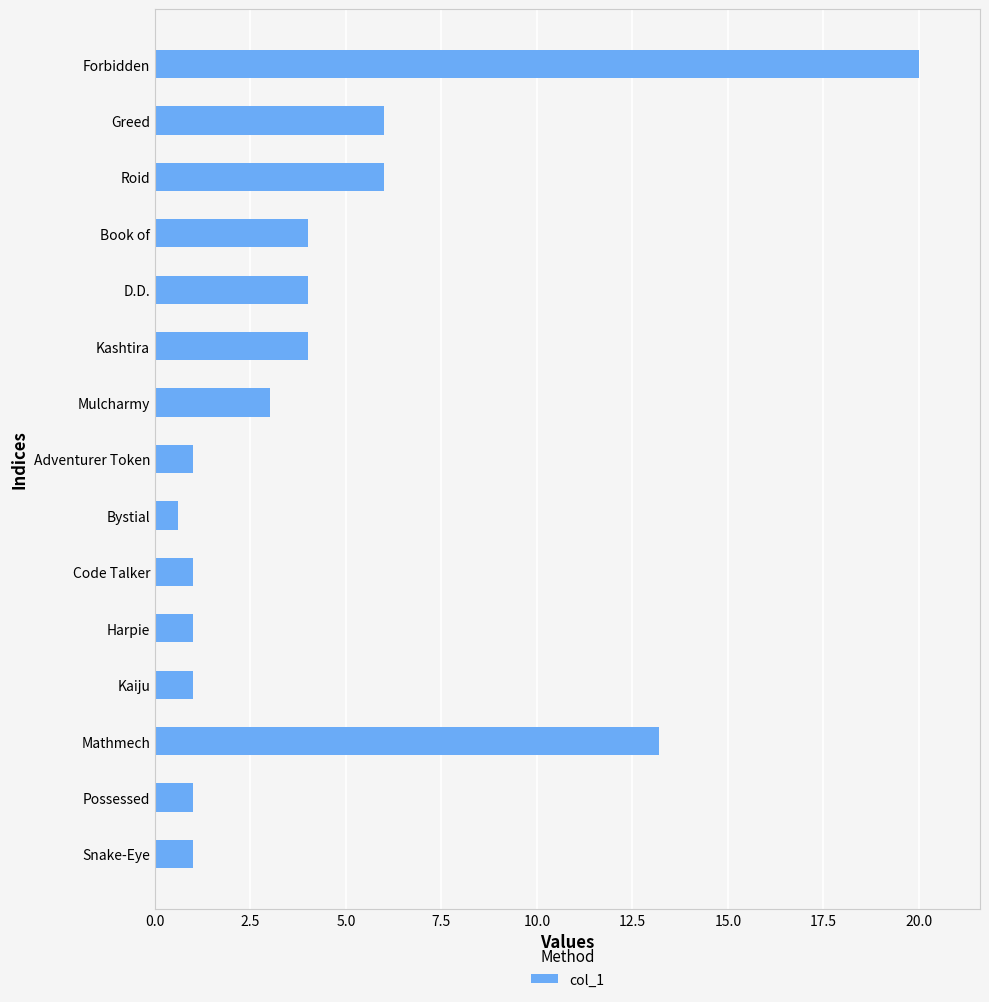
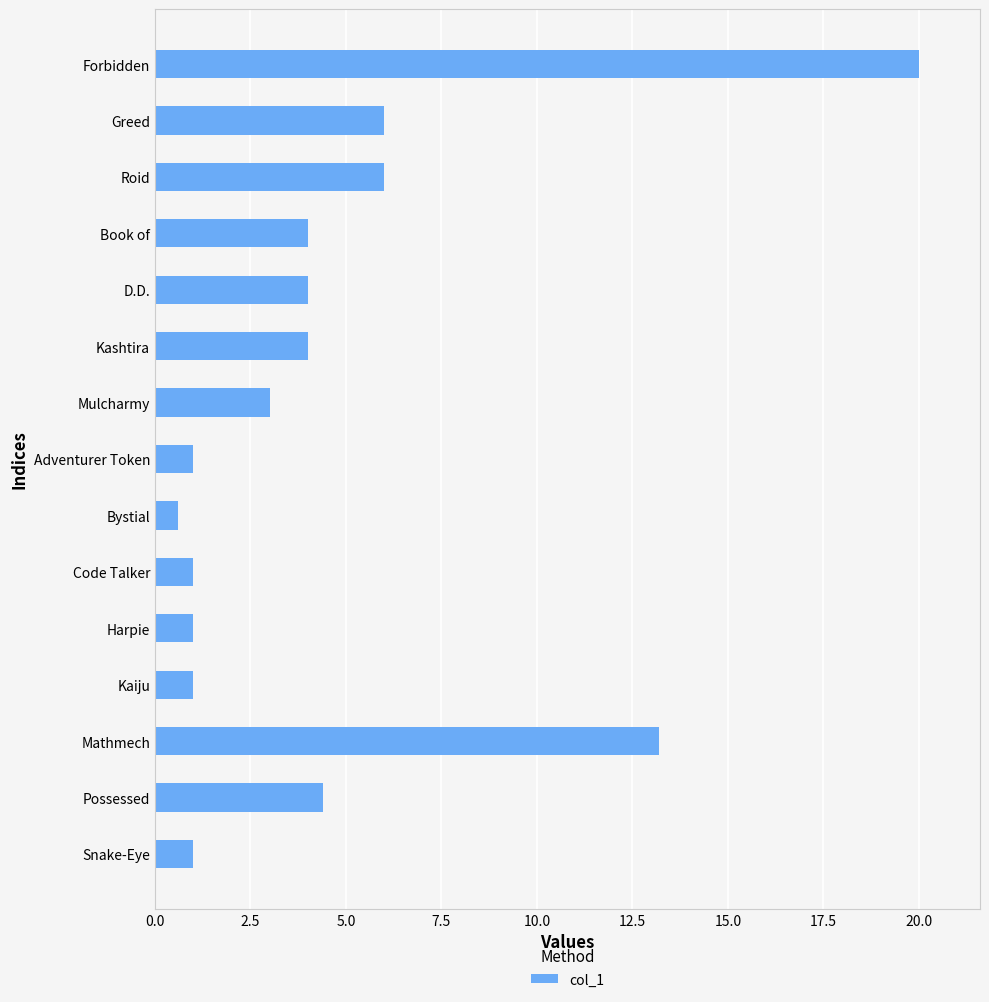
Possessed: 1.0 -> 4.4
